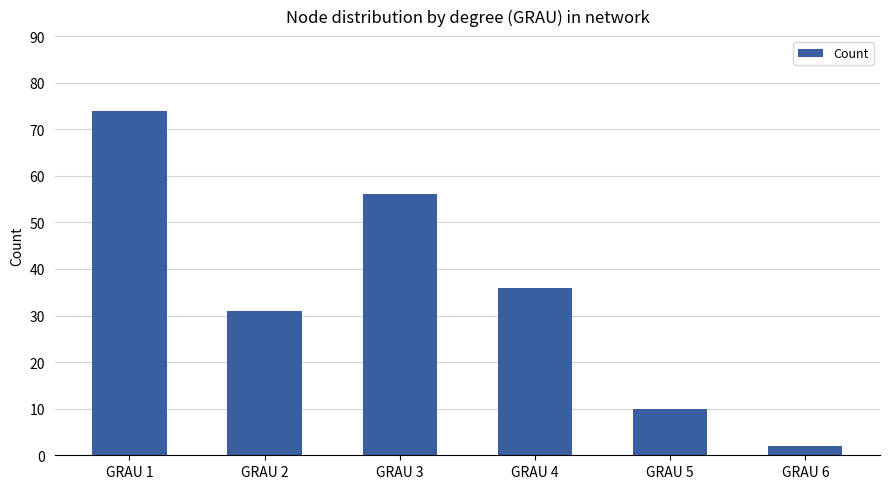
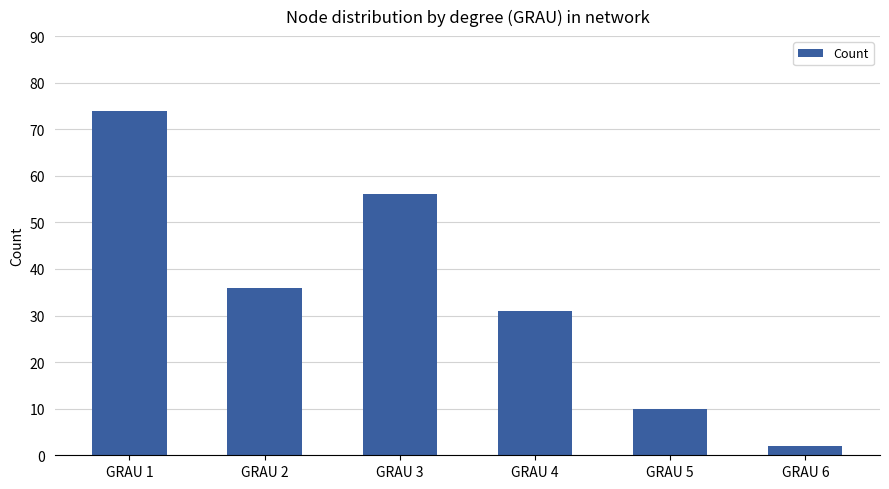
GRAU 2: 31 -> 36
GRAU 4: 36 -> 31
